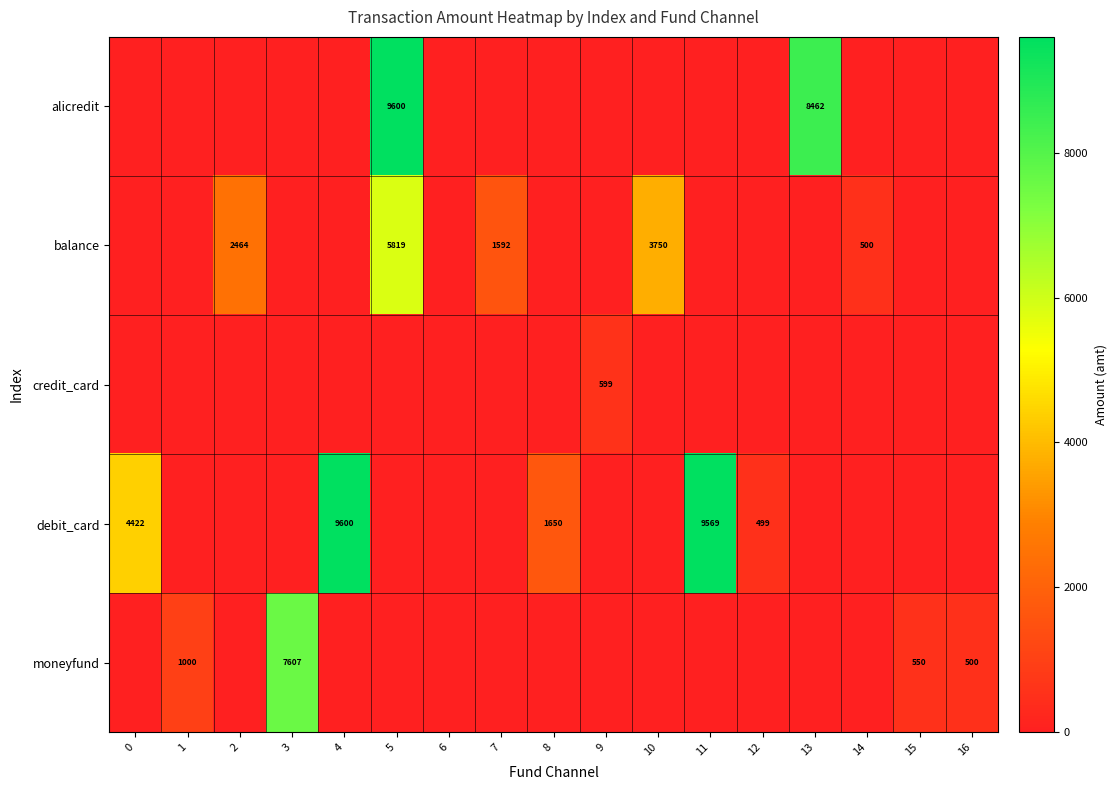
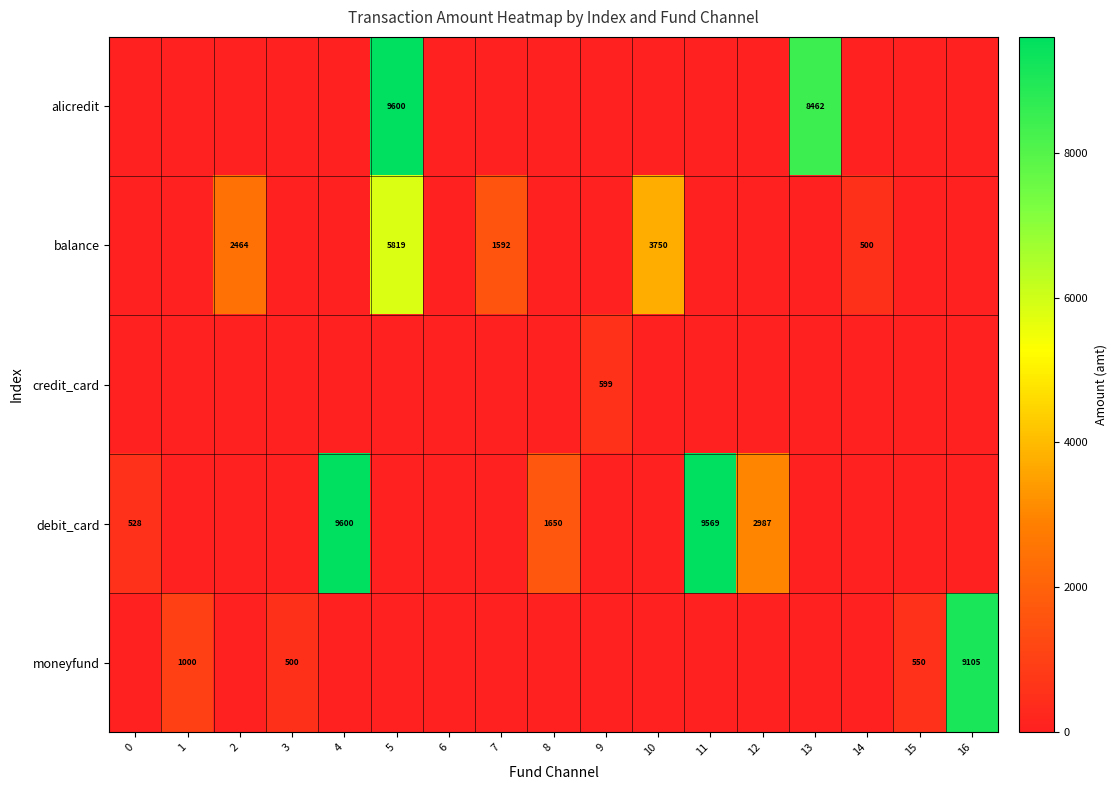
debit_card, 0: 4422 -> 528
debit_card, 12: 499 -> 2987
moneyfund, 3: 7607 -> 500
moneyfund, 16: 500 -> 9105
